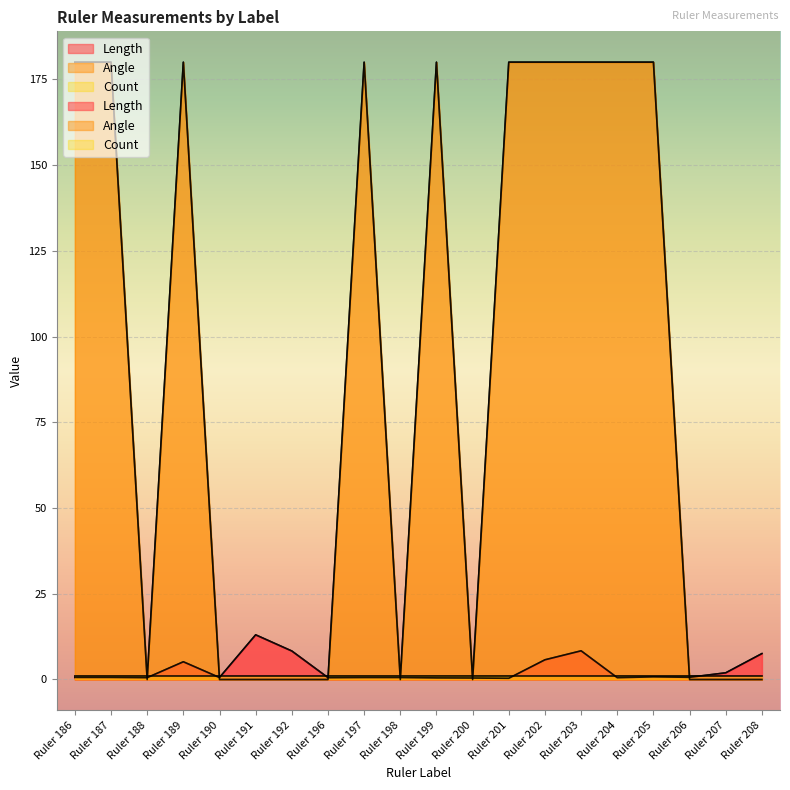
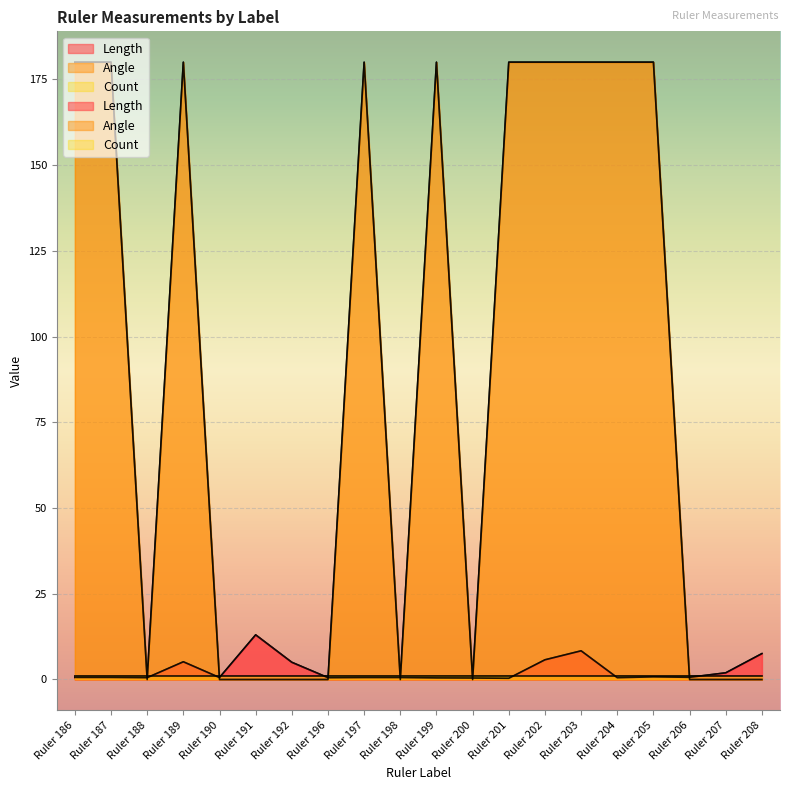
Length, Ruler 192: 8 -> 5
